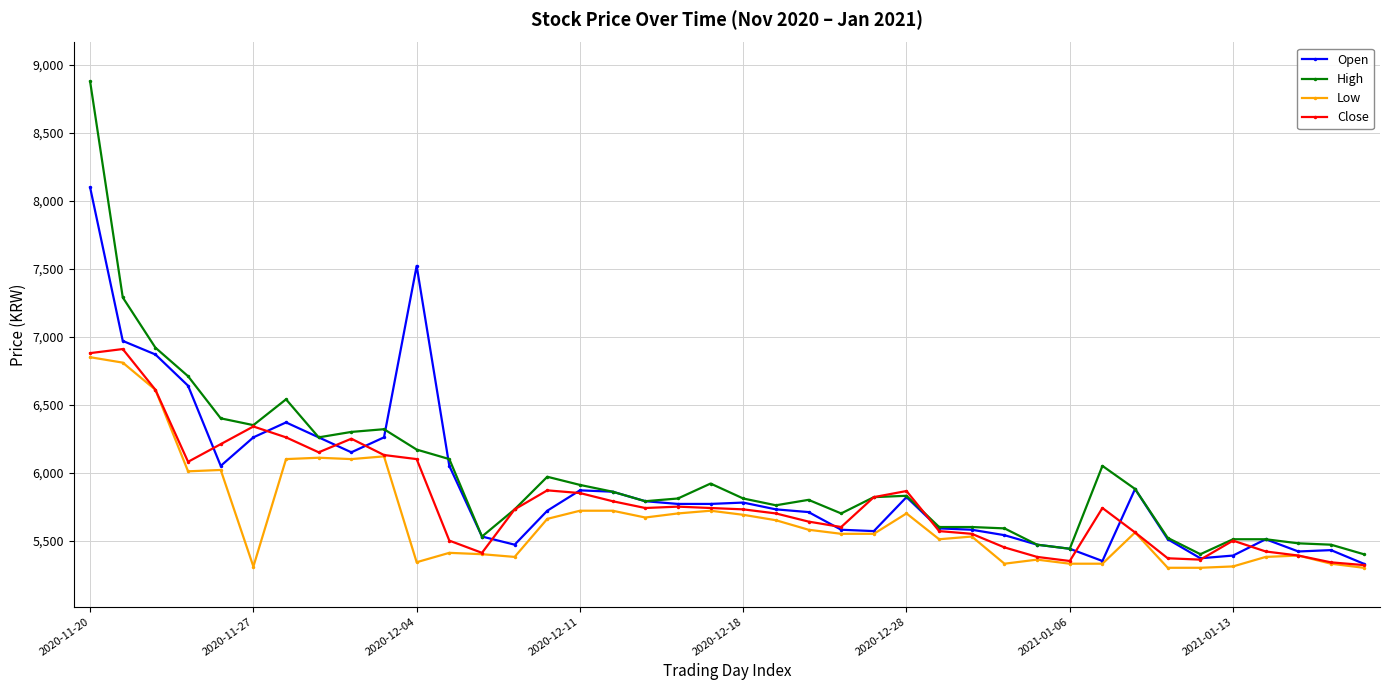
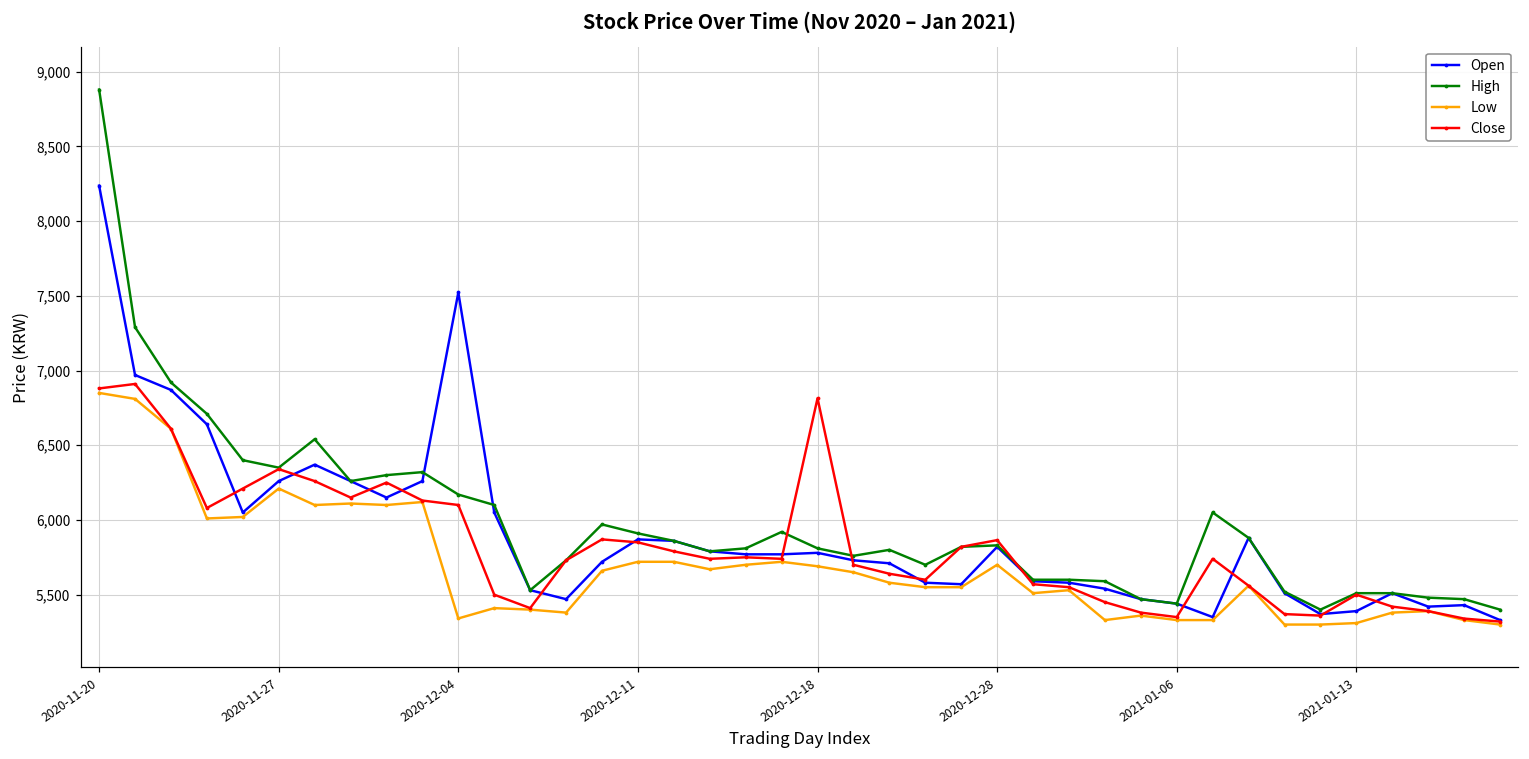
Open, 2020-11-20: 8,100 -> 8,240
Low, 2020-11-27: 5,310 -> 6,210
Close, 2020-12-18: 5,730 -> 6,810
